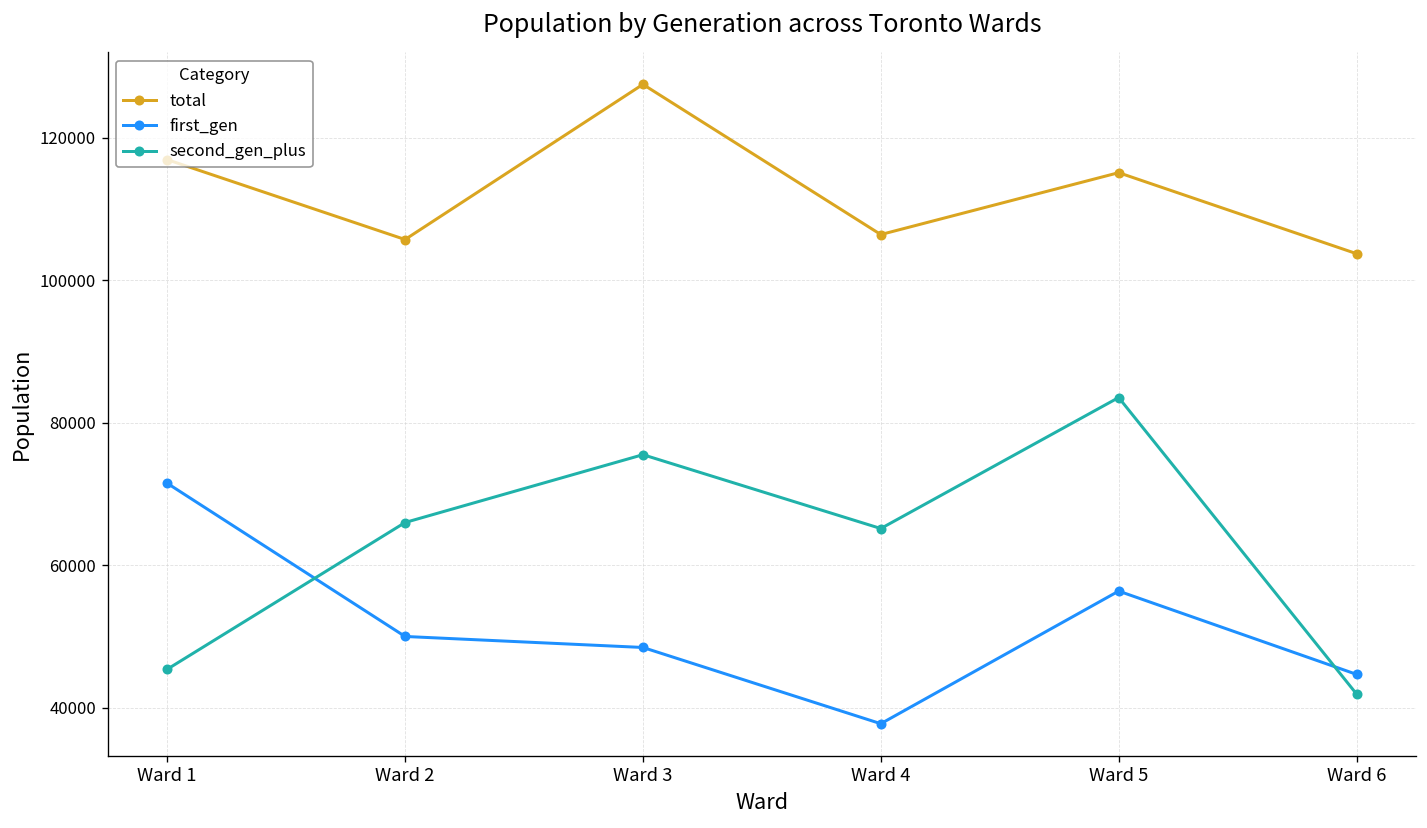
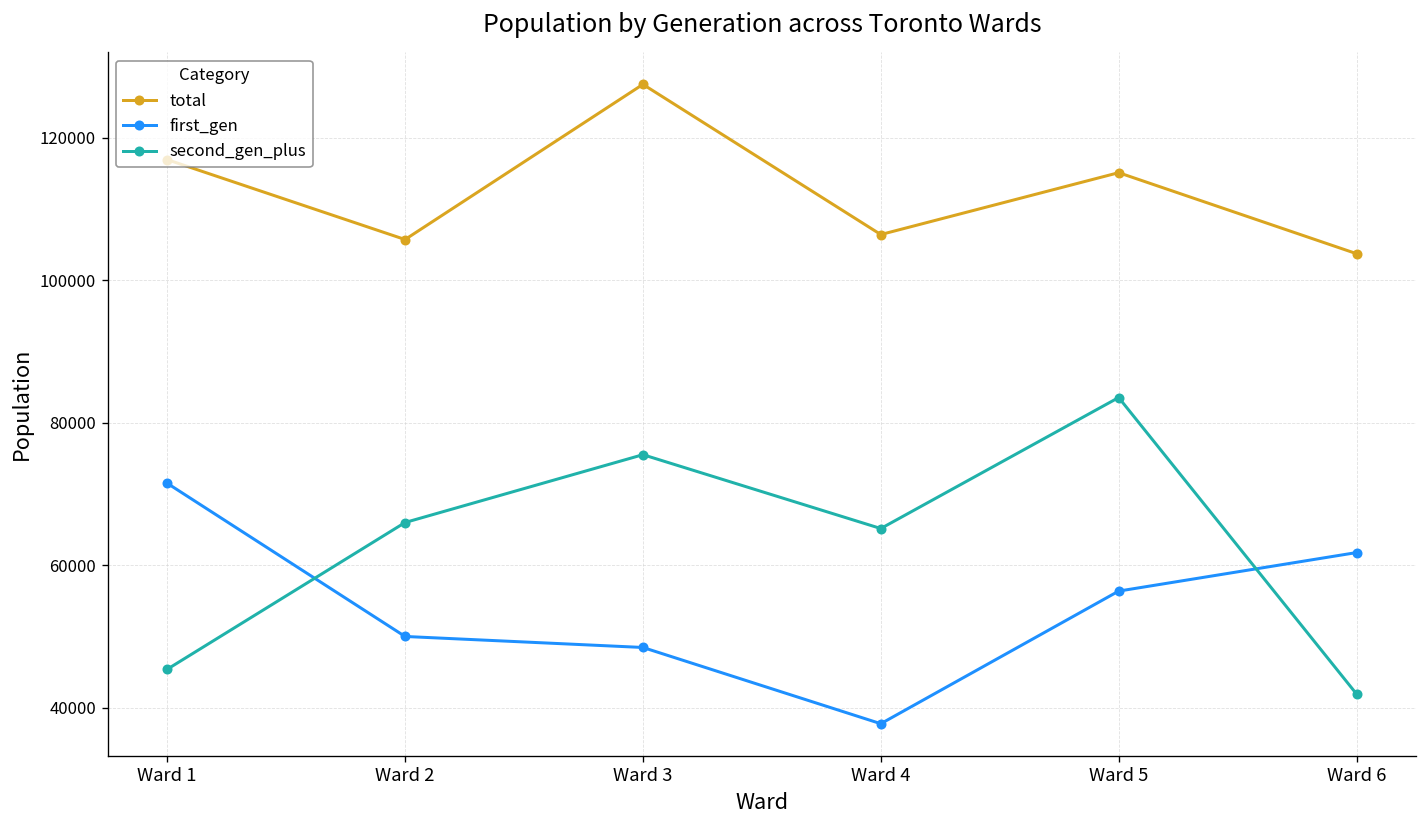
first_gen, Ward 6: 45000 -> 62000
